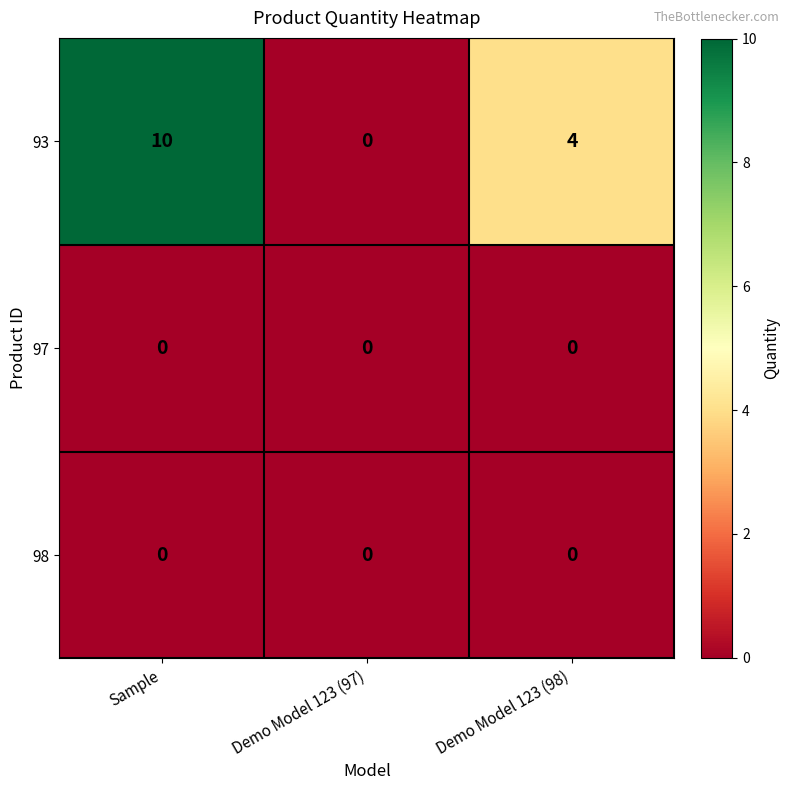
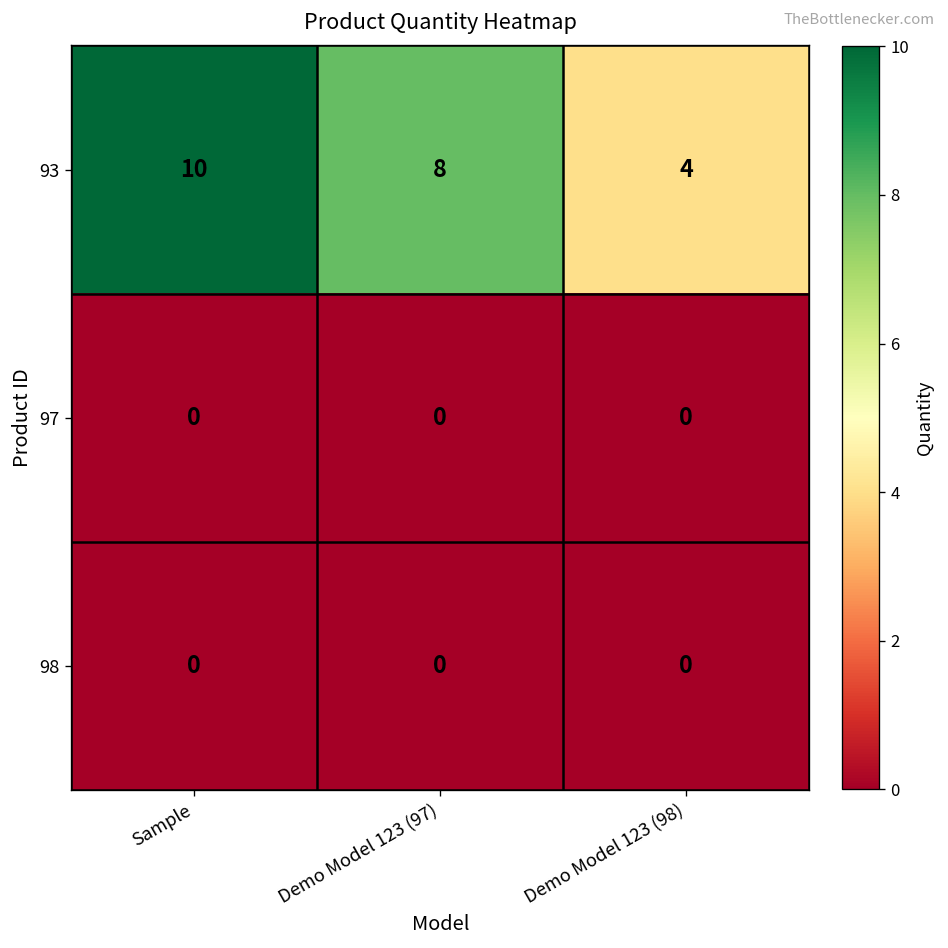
93, Demo Model 123 (97): 0 -> 8
